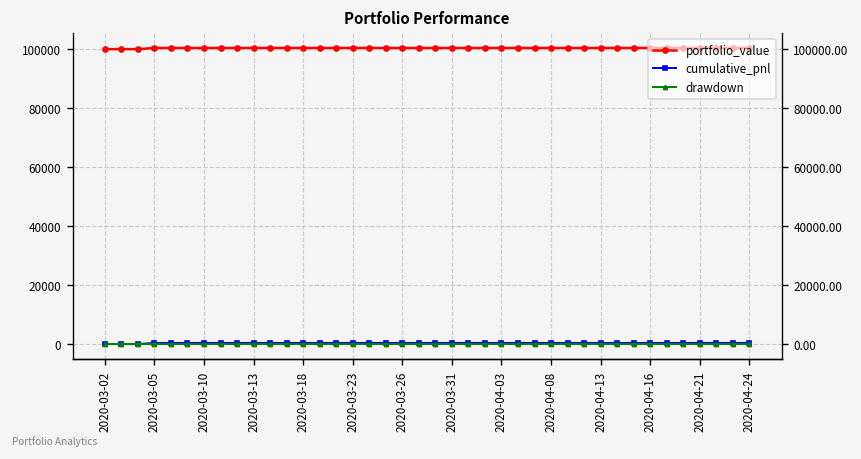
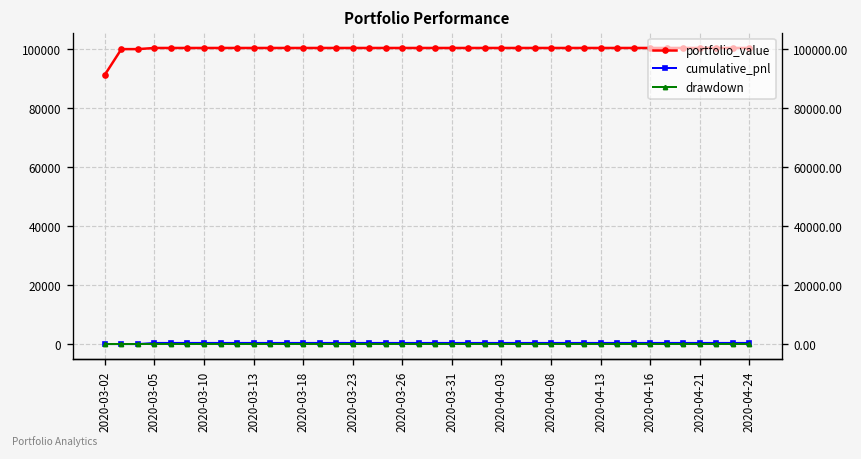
portfolio_value, 2020-03-02: 100000 -> 91000
